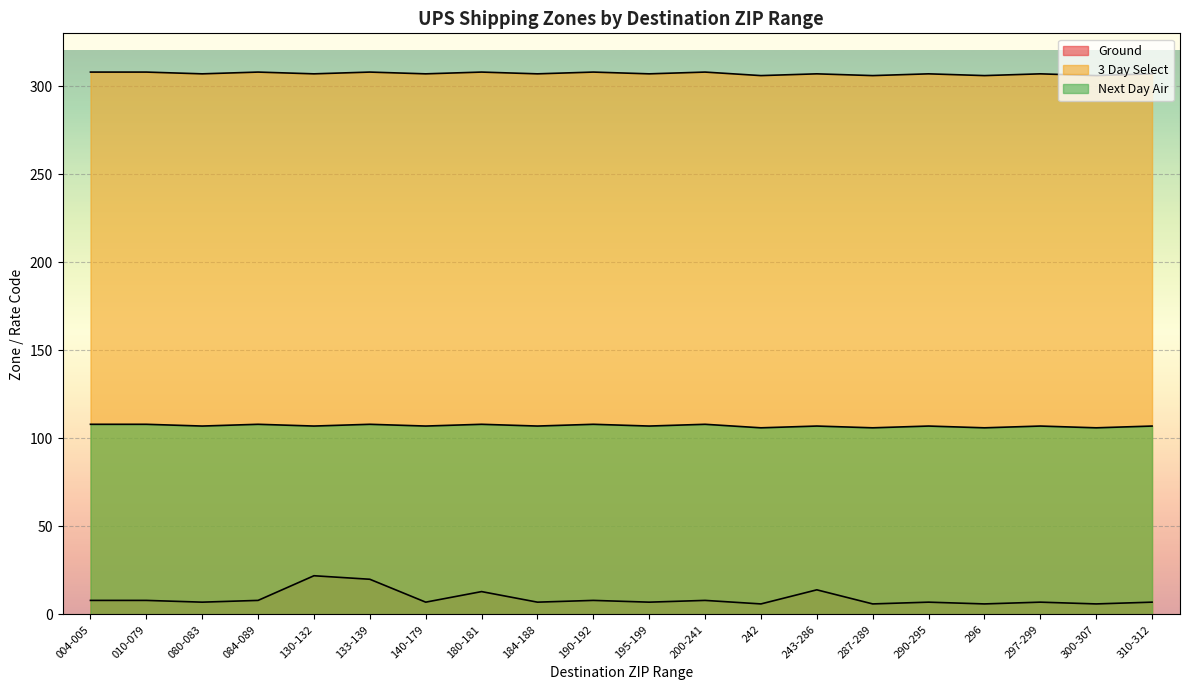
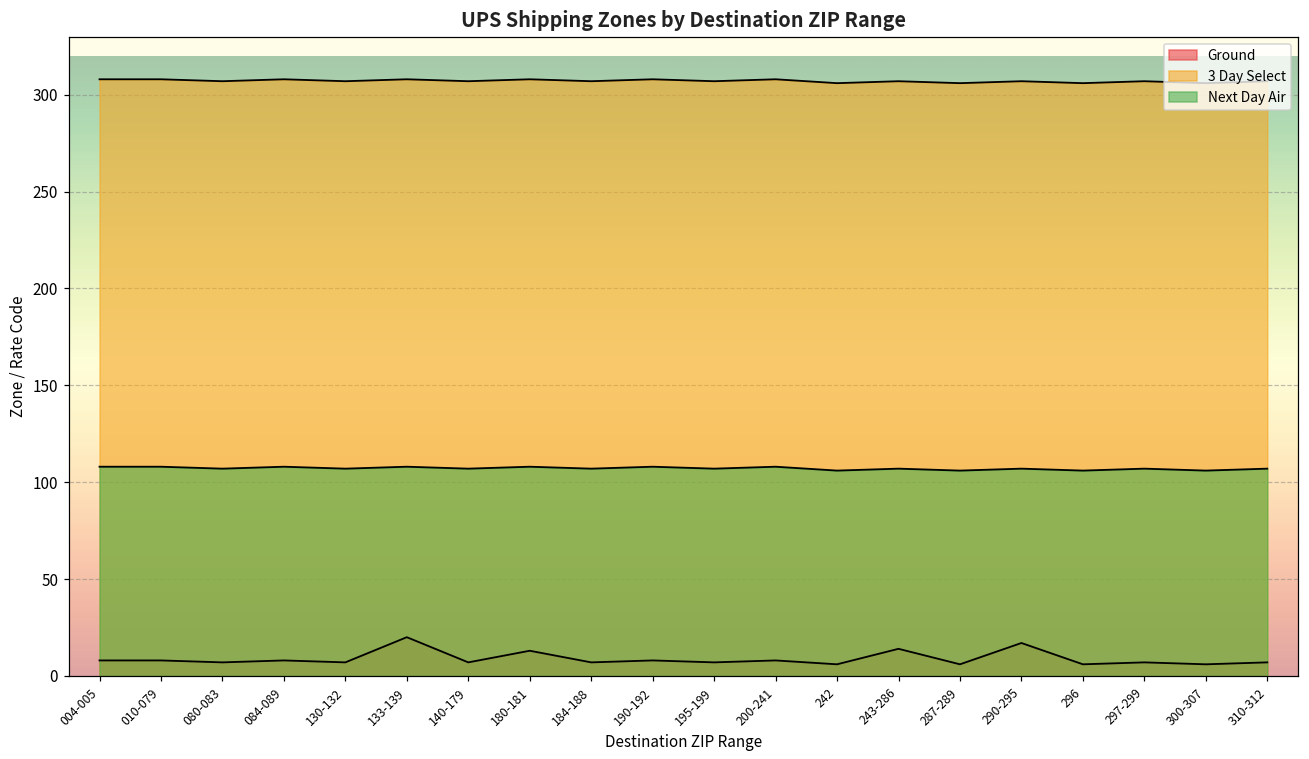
Ground, 130-132: 22 -> 7
Ground, 290-295: 7 -> 17
